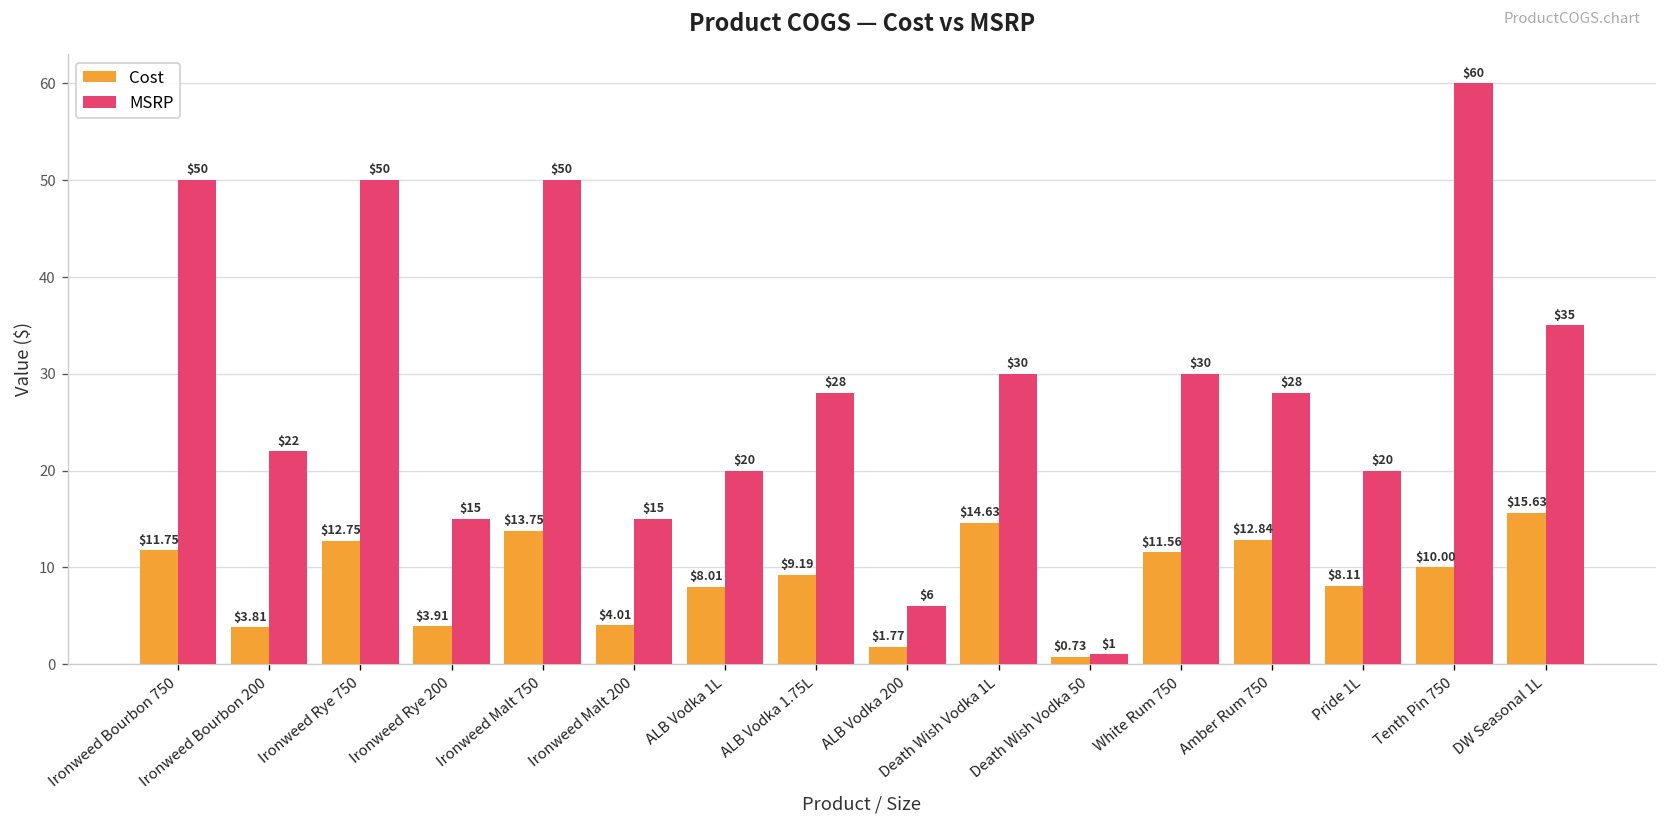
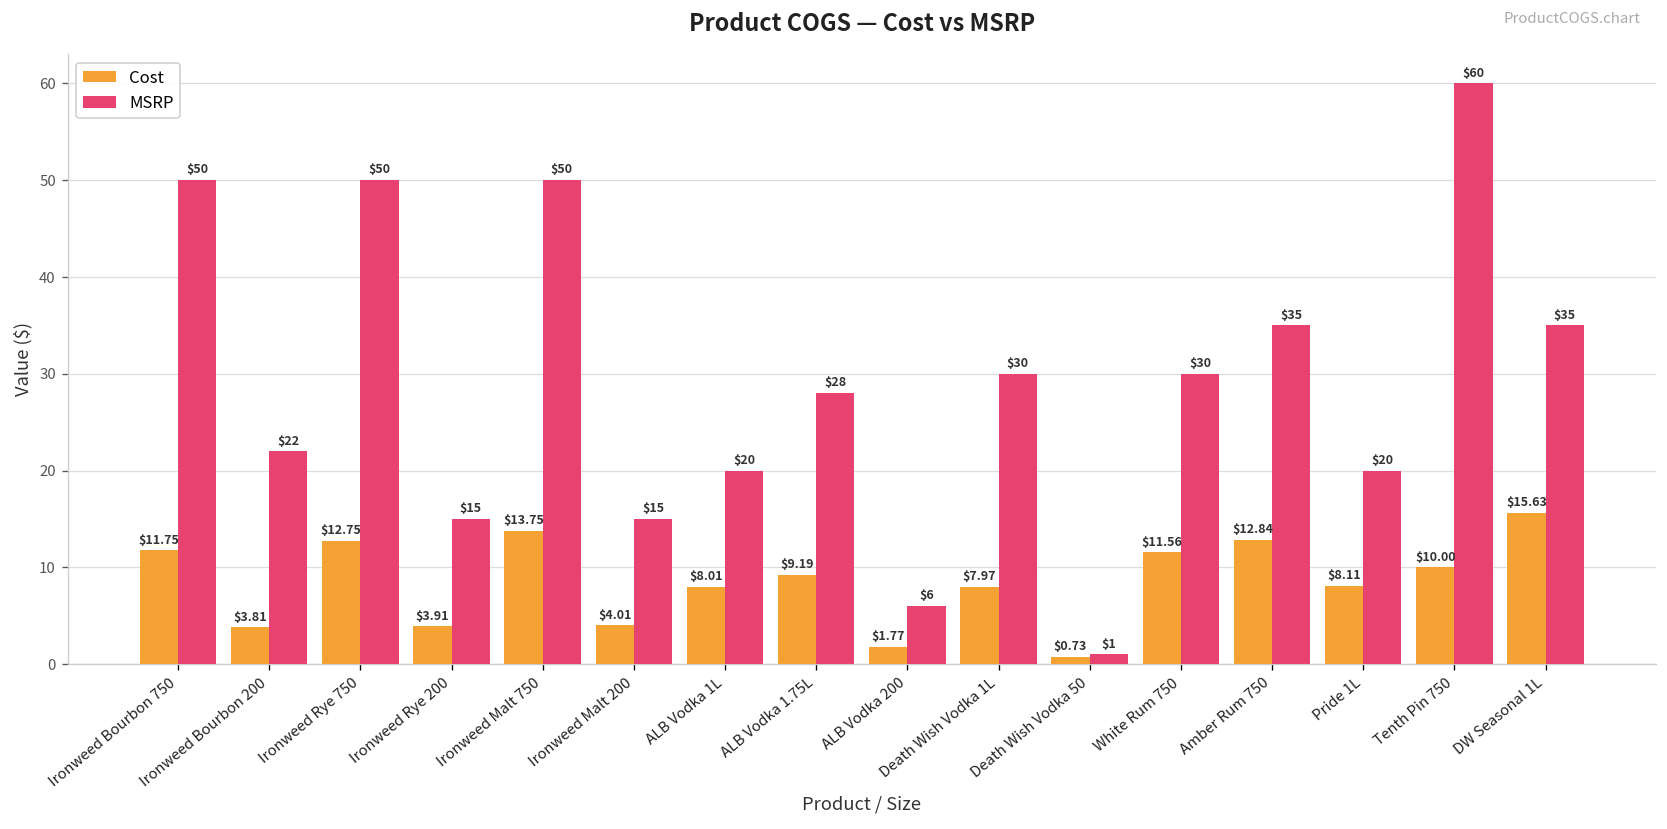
Cost, Death Wish Vodka 1L: $14.63 -> $7.97
MSRP, Amber Rum 750: $28 -> $35
